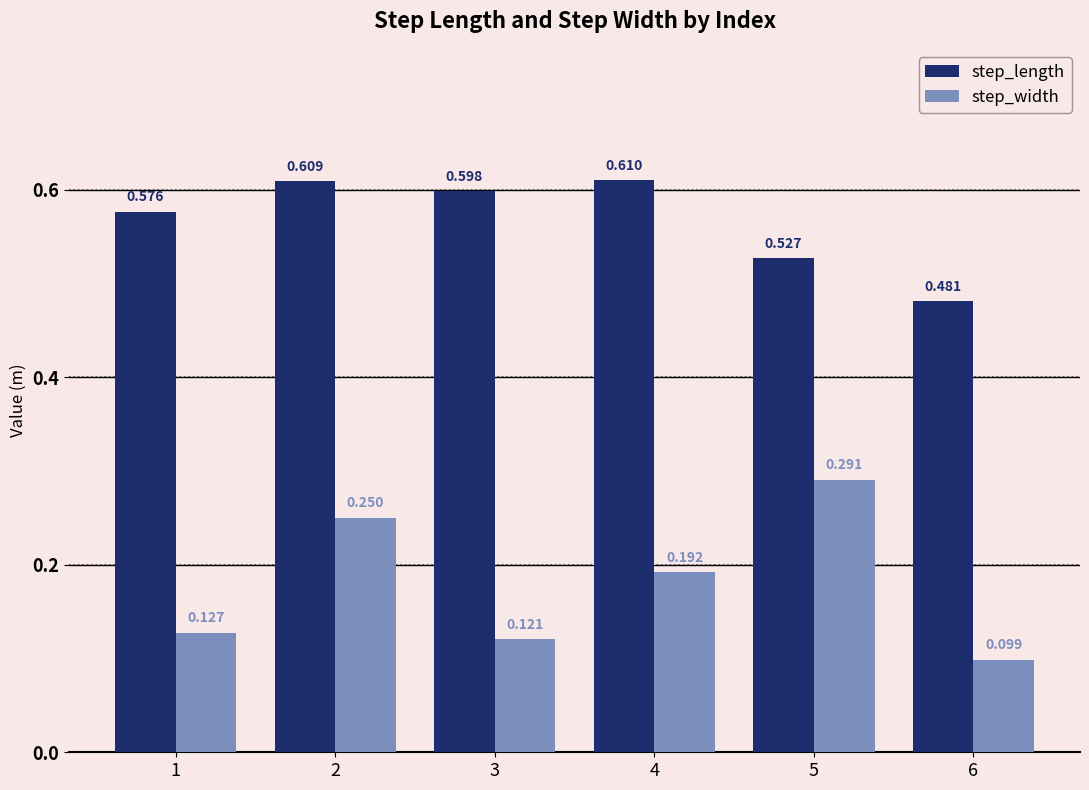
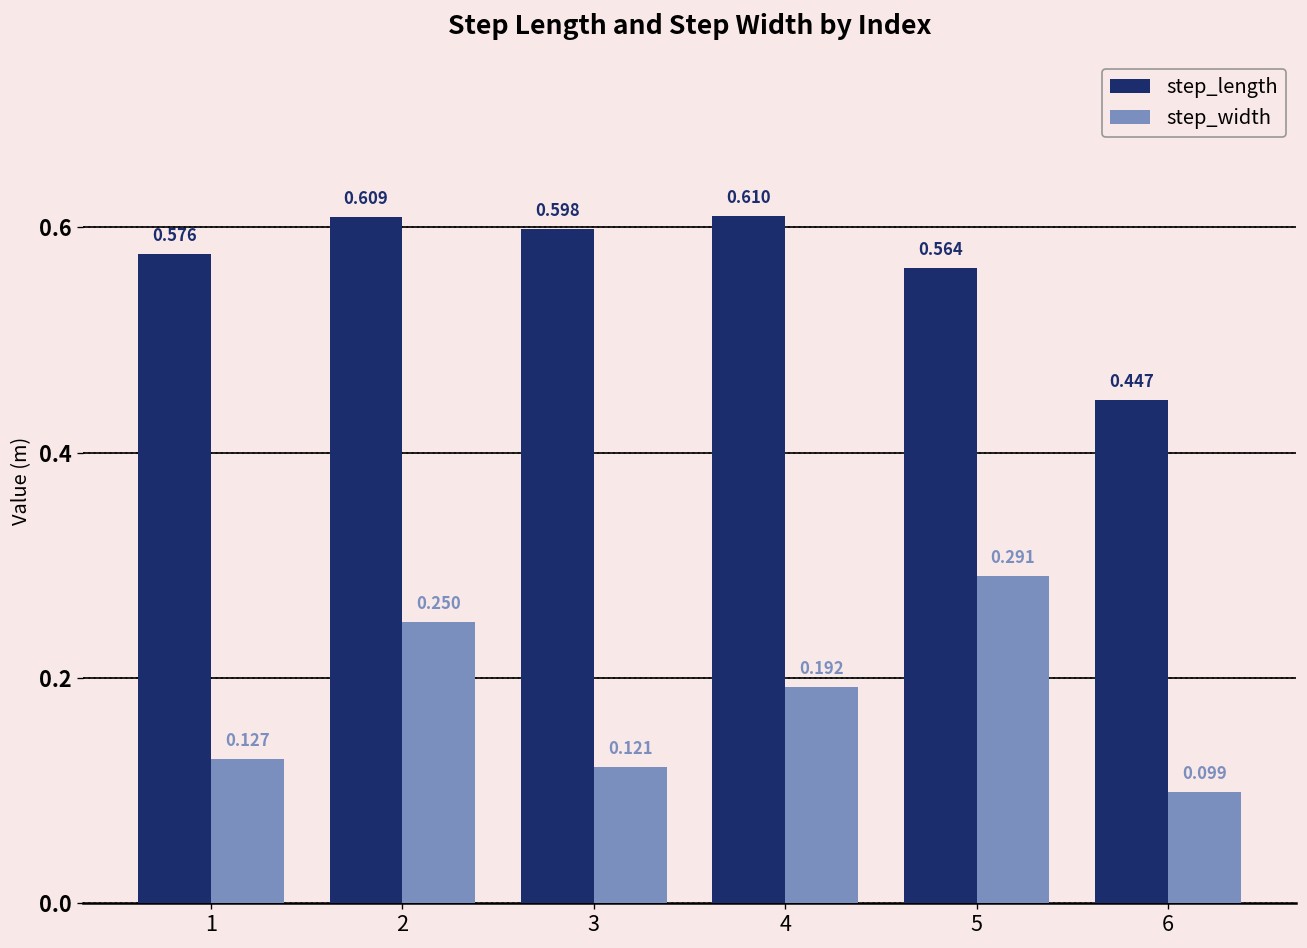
step_length, 5: 0.527 -> 0.564
step_length, 6: 0.481 -> 0.447
